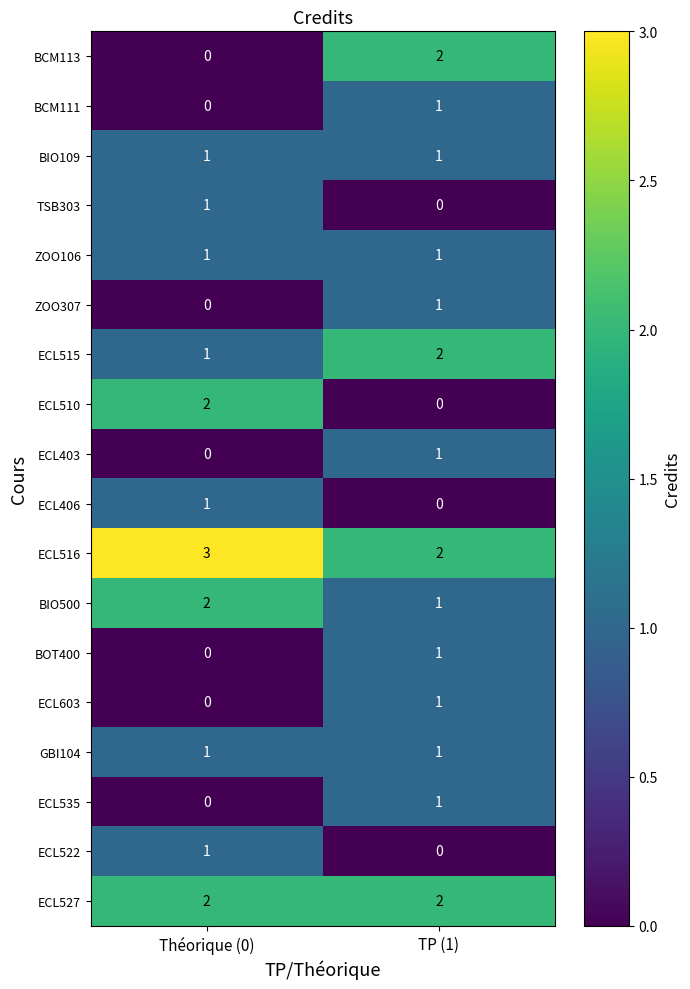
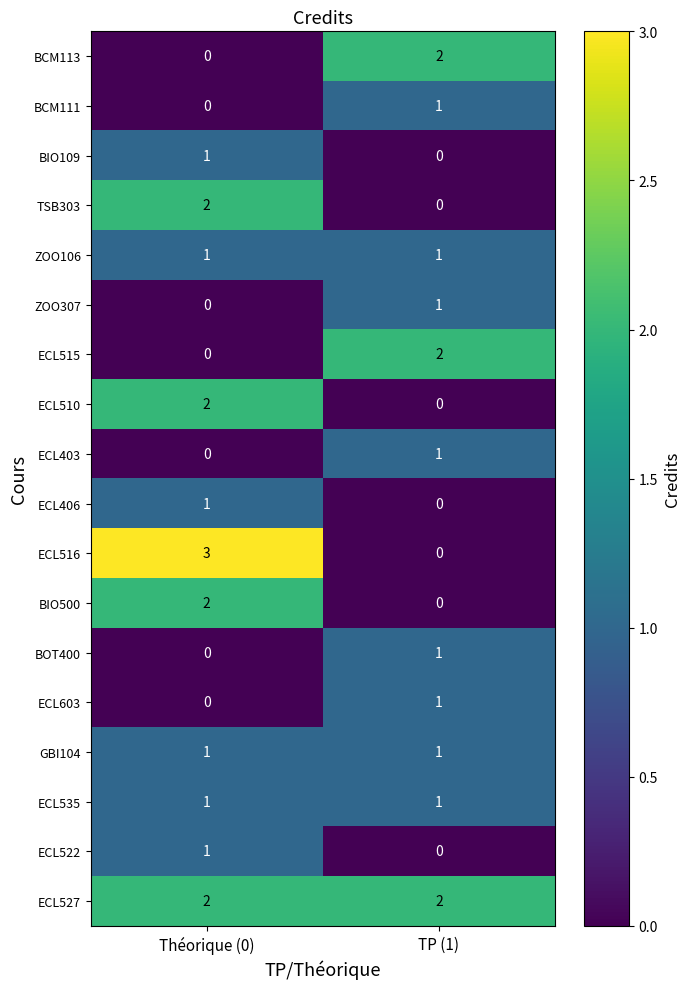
BIO109, TP (1): 1 -> 0
TSB303, Théorique (0): 1 -> 2
ECL515, Théorique (0): 1 -> 0
ECL516, TP (1): 2 -> 0
BIO500, TP (1): 1 -> 0
ECL535, Théorique (0): 0 -> 1
